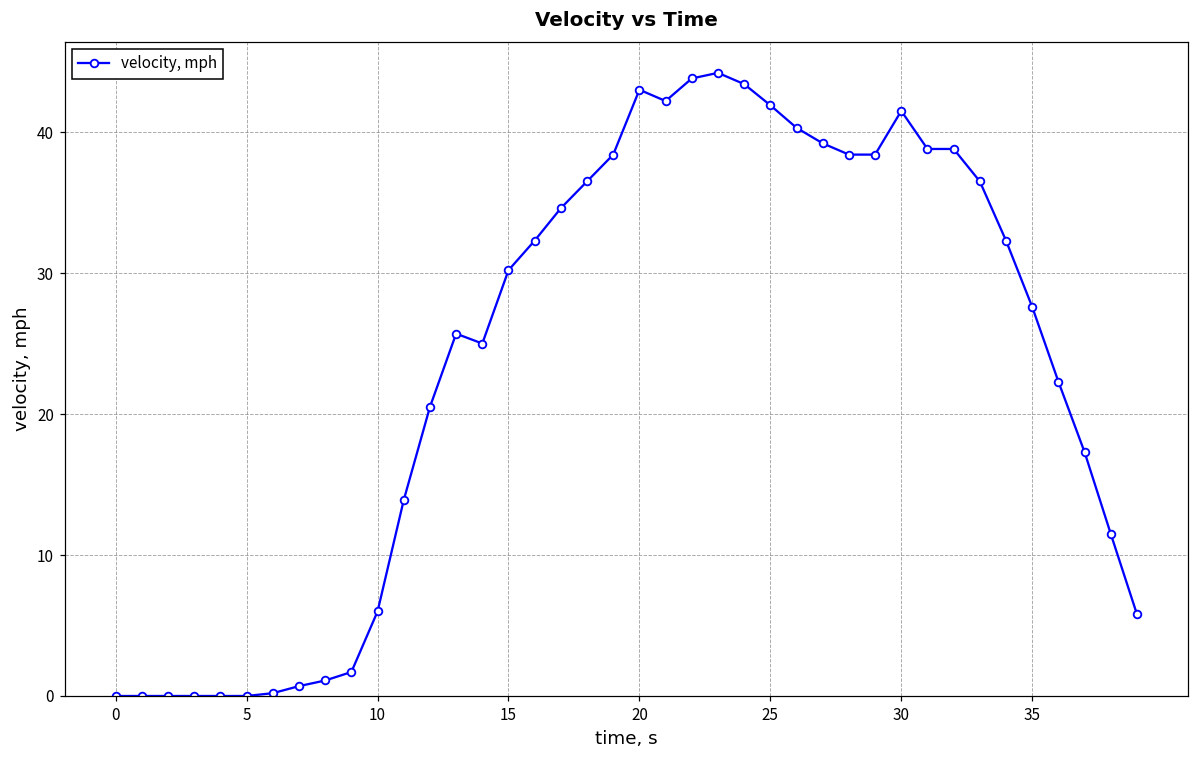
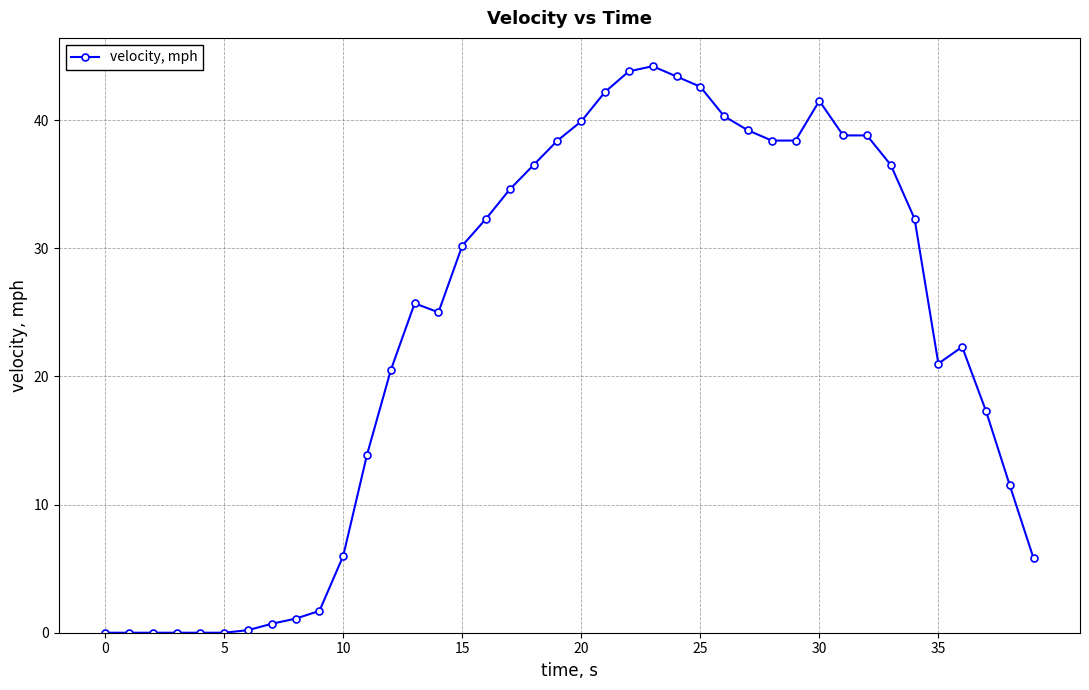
20: 43.0 -> 39.9
25: 41.9 -> 42.6
35: 27.6 -> 21.0
